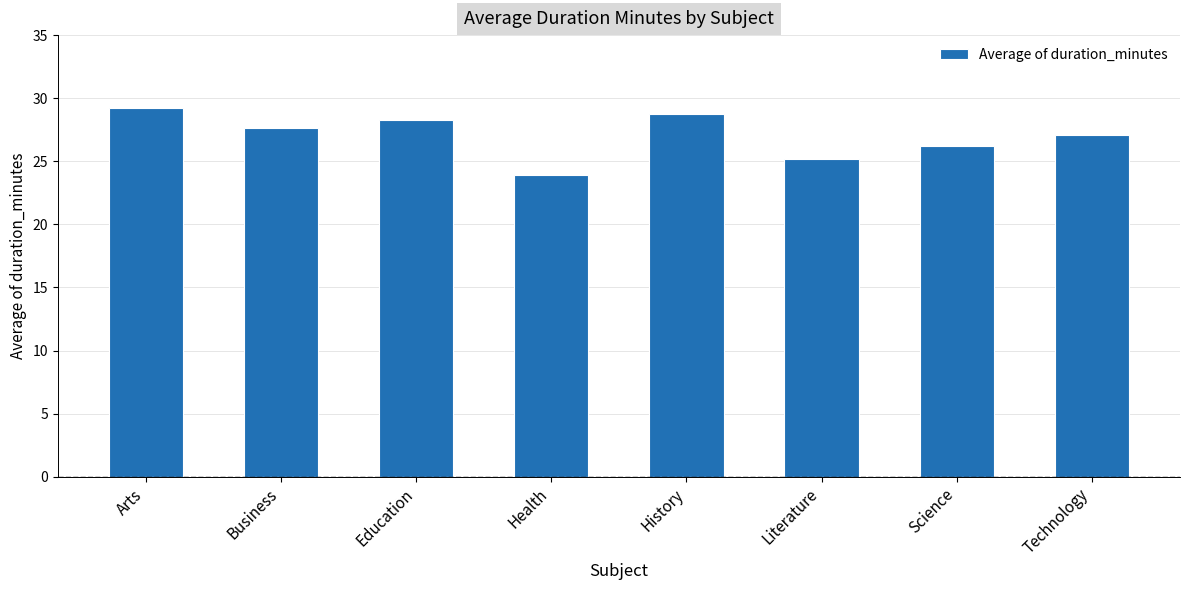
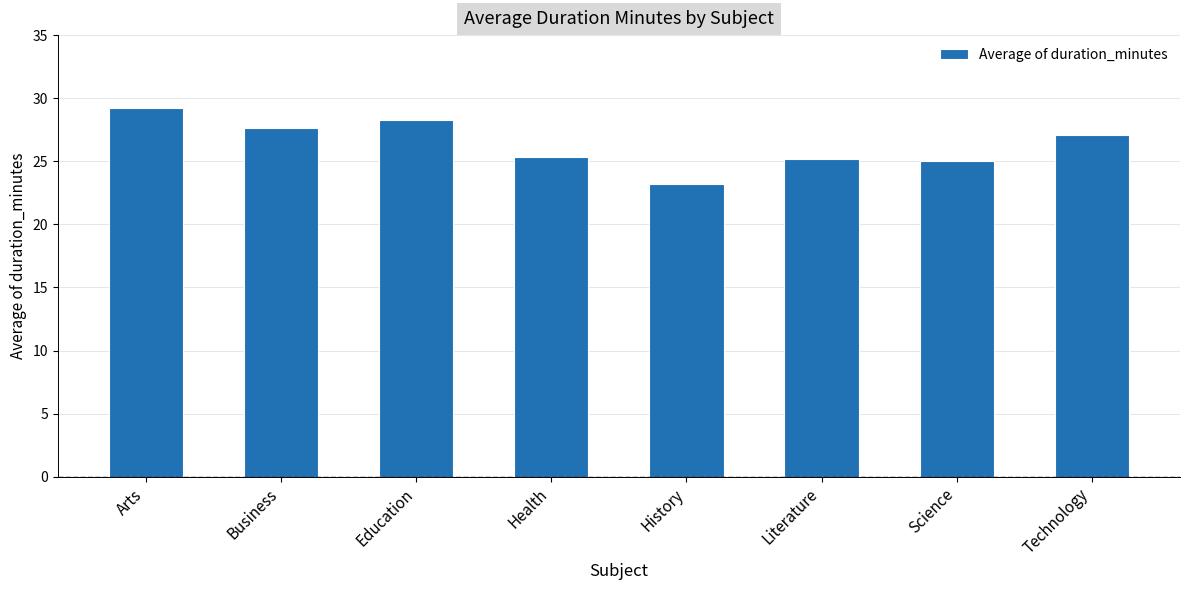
Health: 23.9 -> 25.4
History: 28.8 -> 23.2
Science: 26.2 -> 25.1
